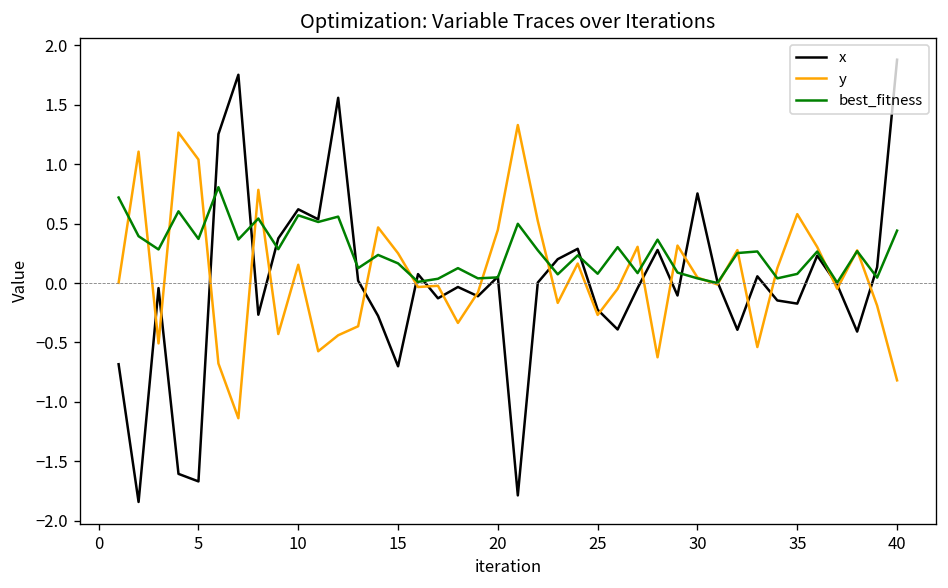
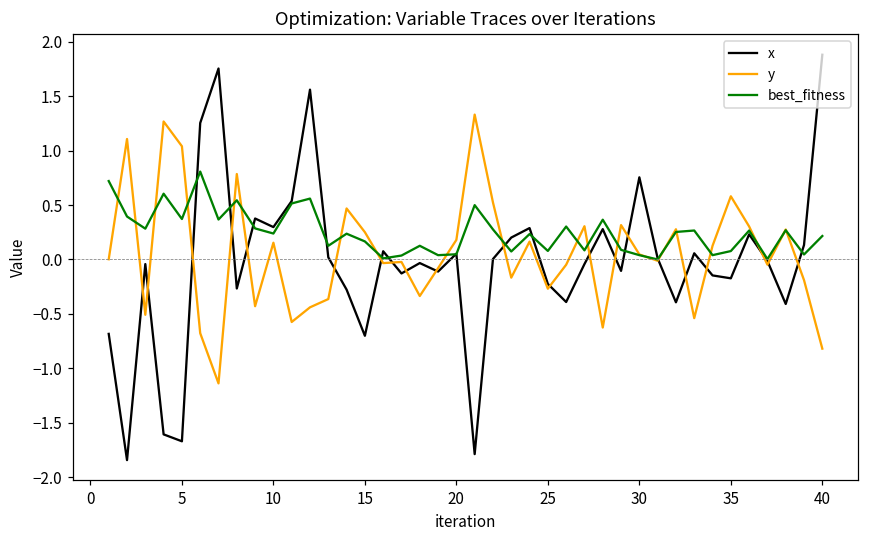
x, 10: 0.6 -> 0.3
best_fitness, 10: 0.6 -> 0.2
y, 20: 0.4 -> 0.2
best_fitness, 40: 0.4 -> 0.2
